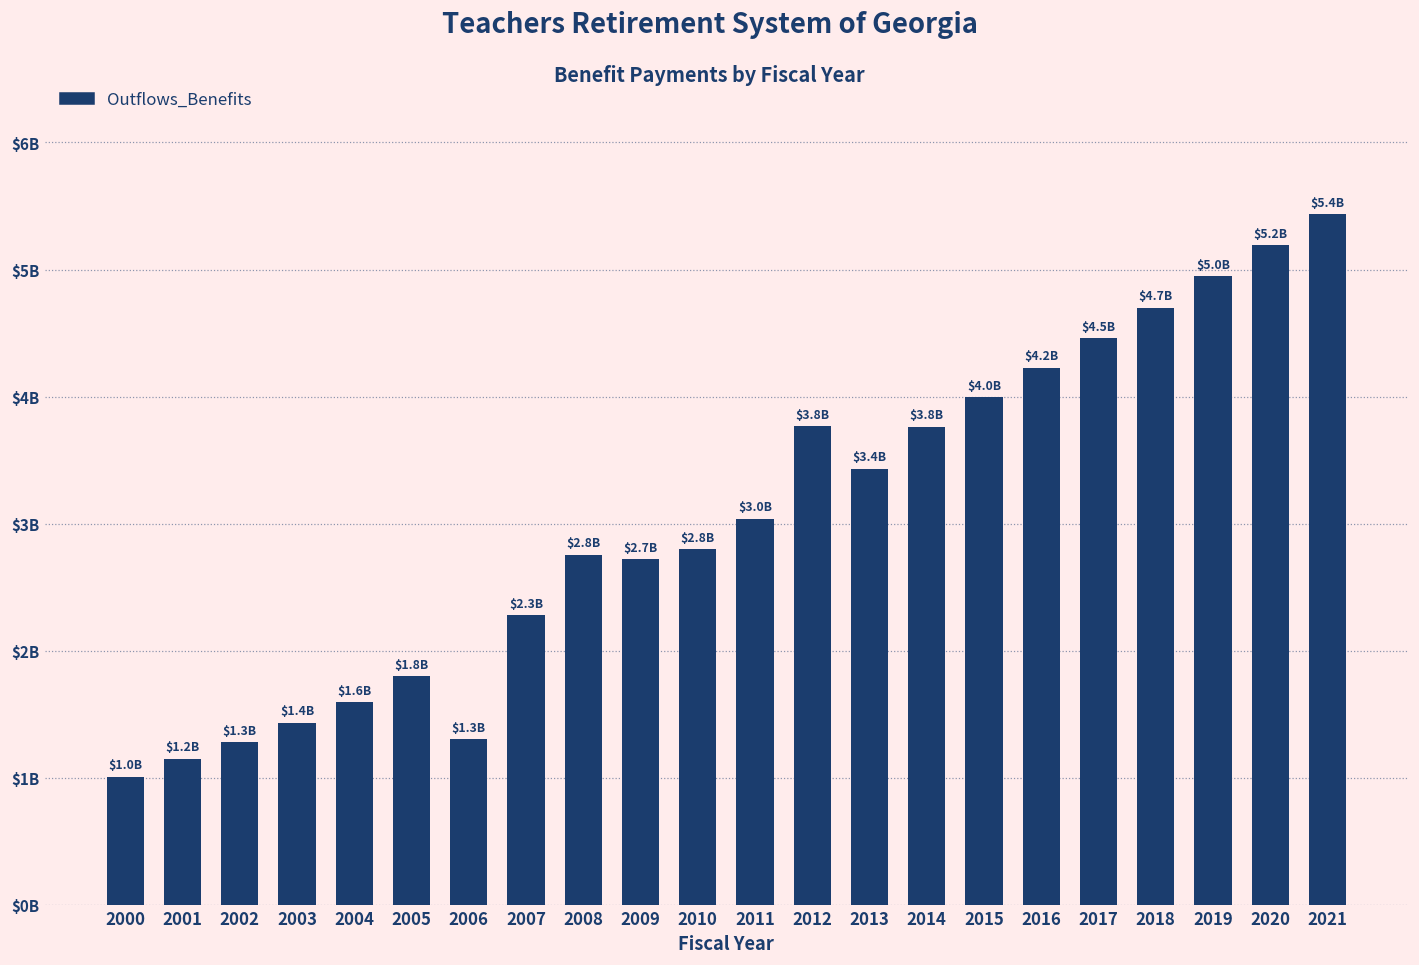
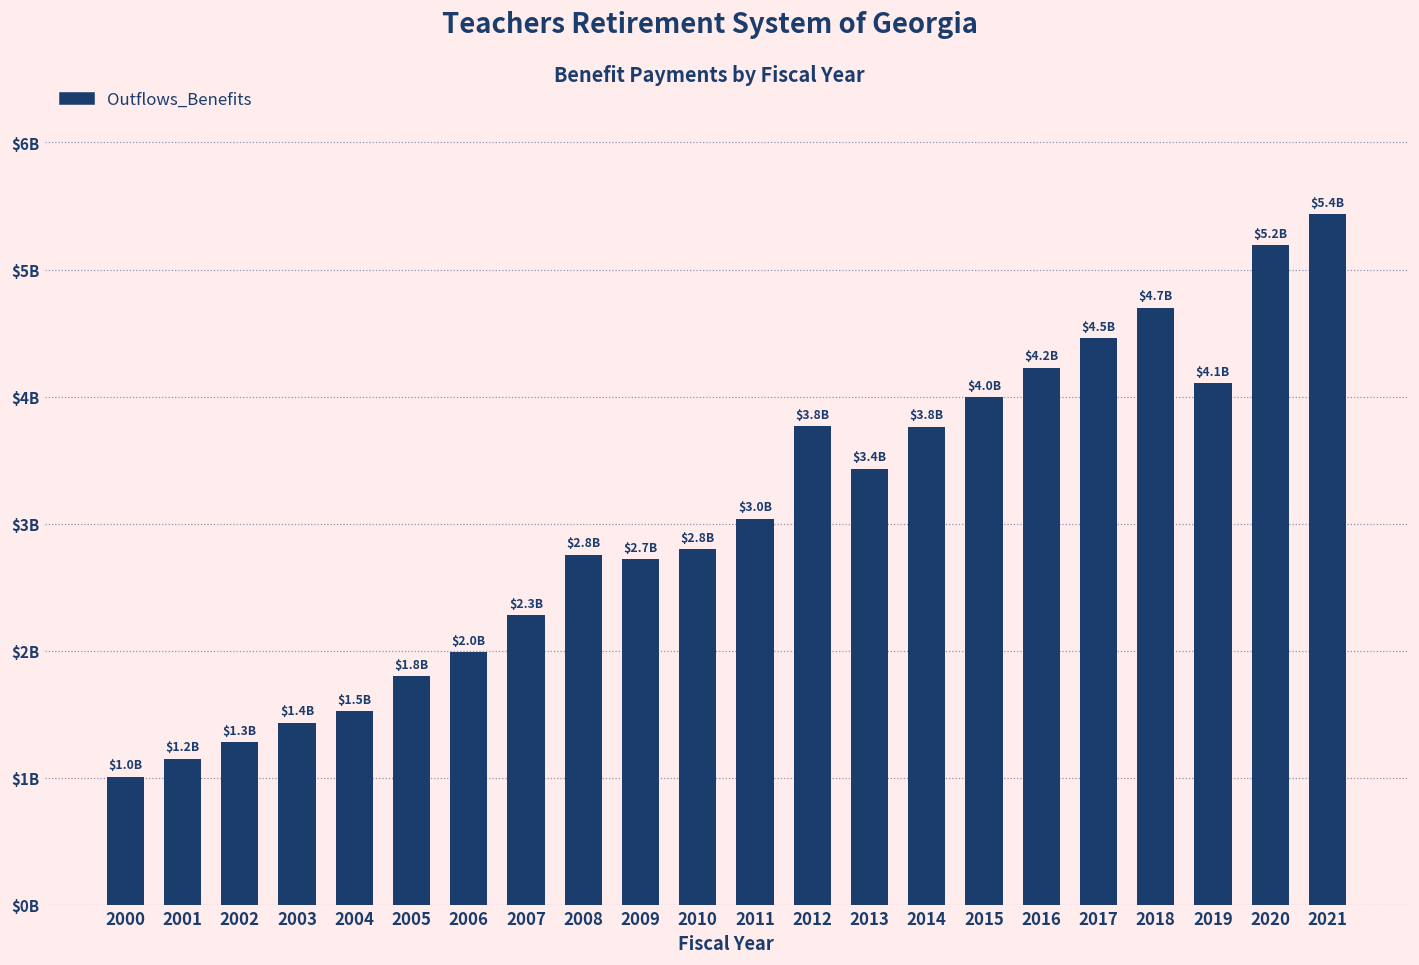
2004: $1.6B -> $1.5B
2006: $1.3B -> $2.0B
2019: $5.0B -> $4.1B
